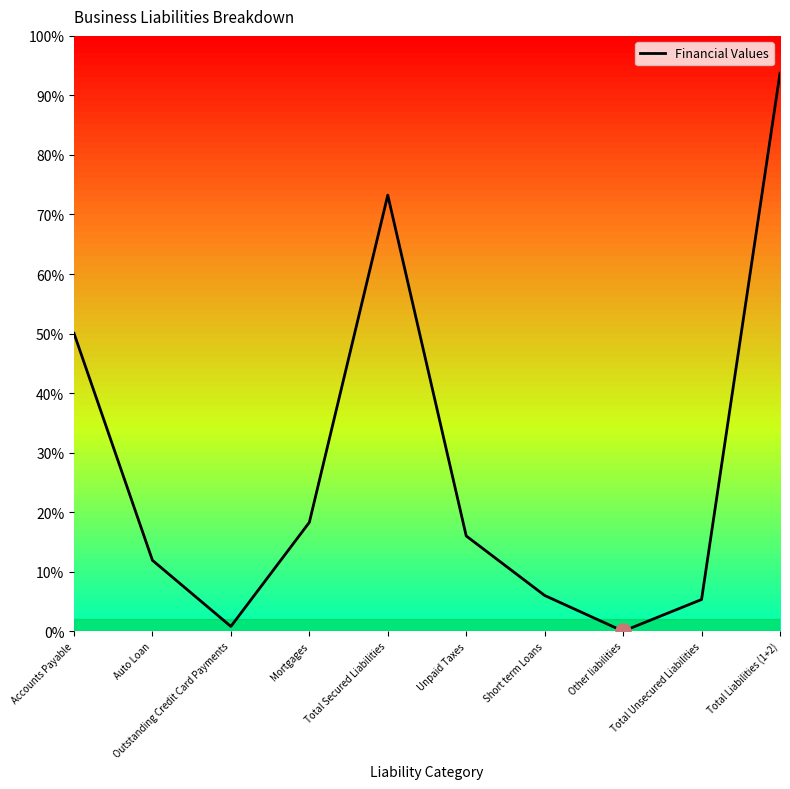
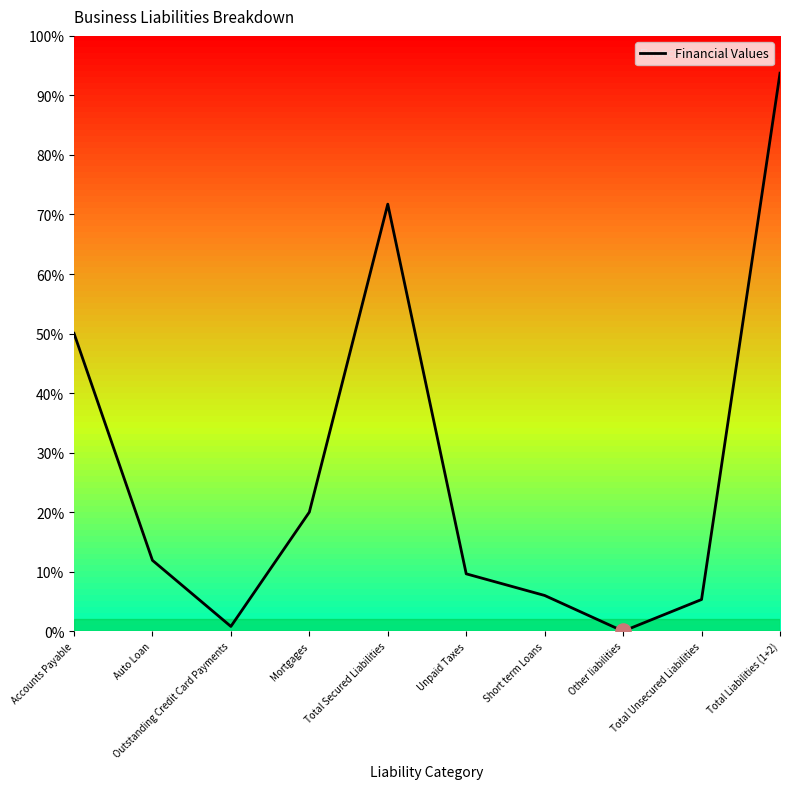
Financial Values, Mortgages: 18% -> 20%
Financial Values, Total Secured Liabilities: 73% -> 72%
Financial Values, Unpaid Taxes: 16% -> 10%
